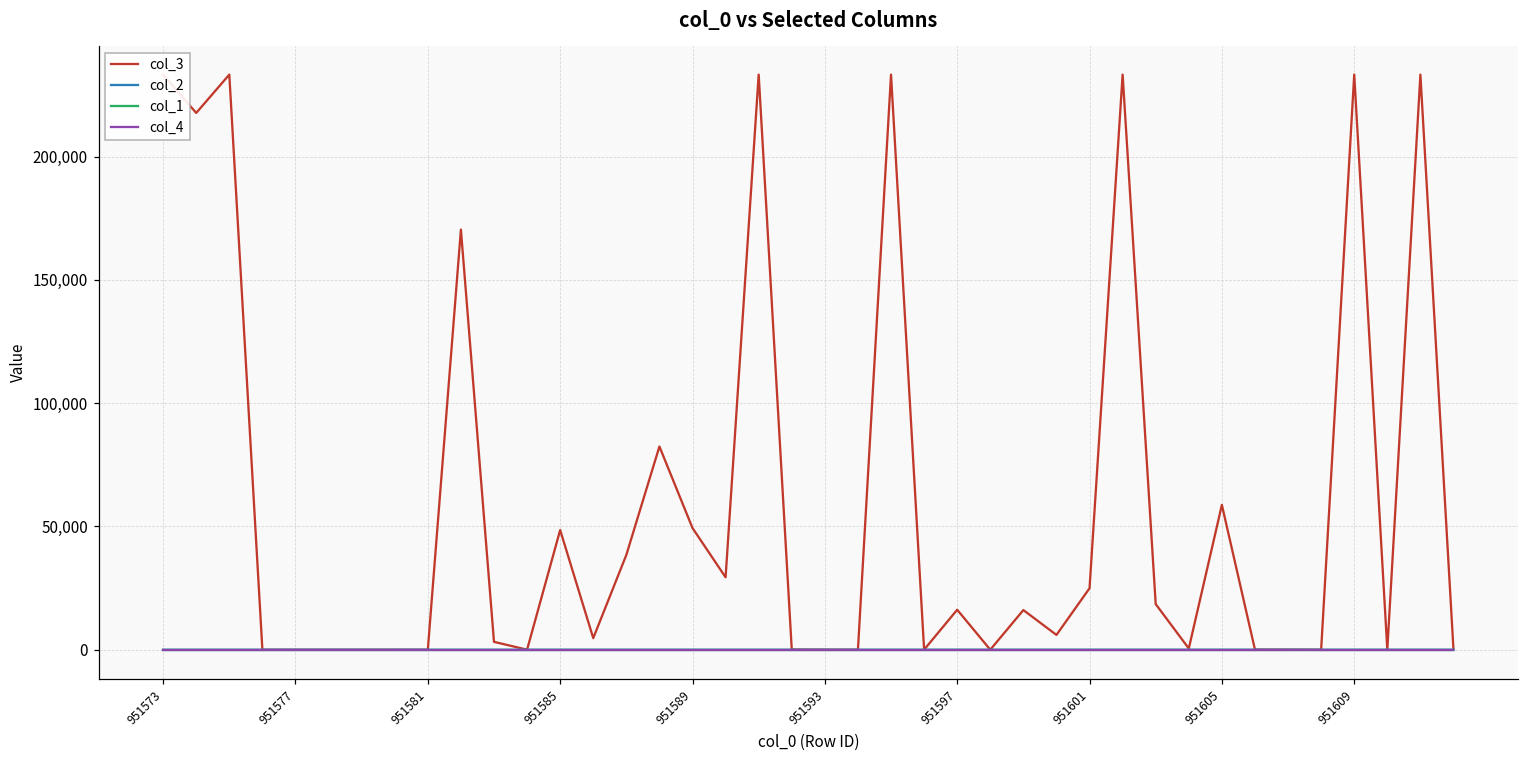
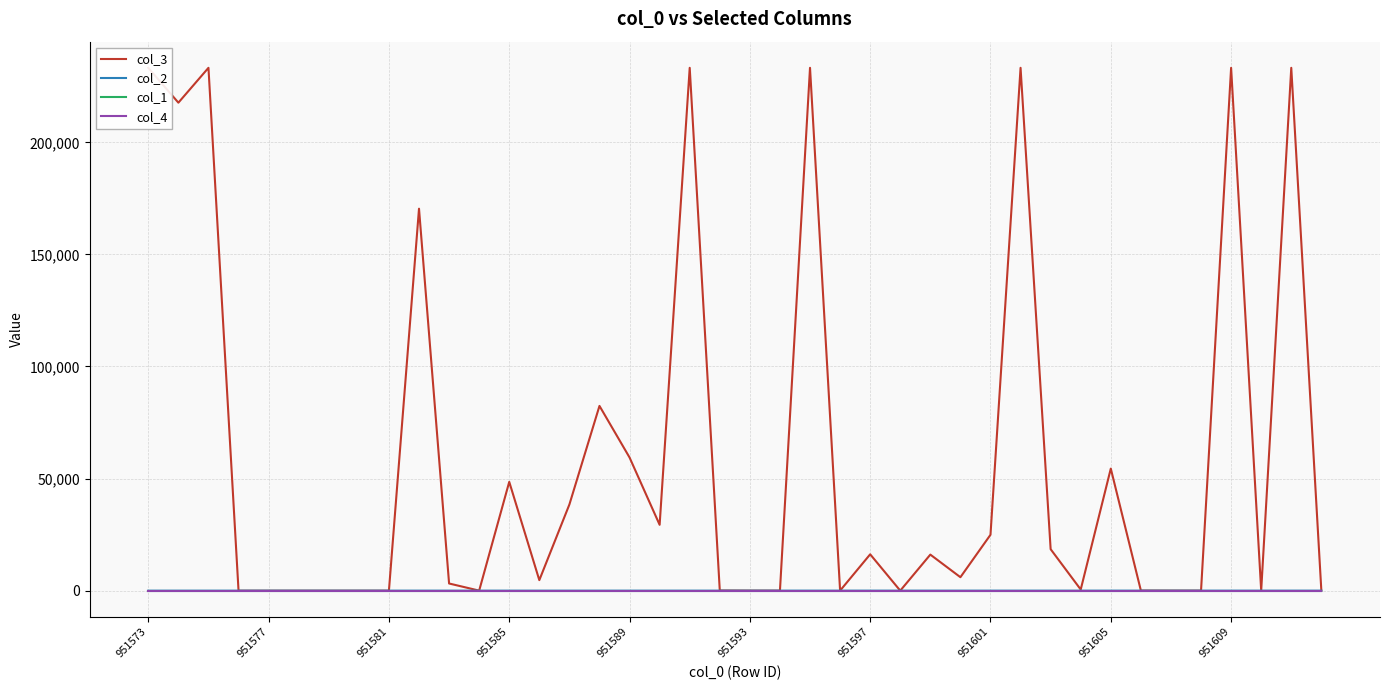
col_3, 951589: 49,000 -> 59,000
col_3, 951605: 59,000 -> 54,000
